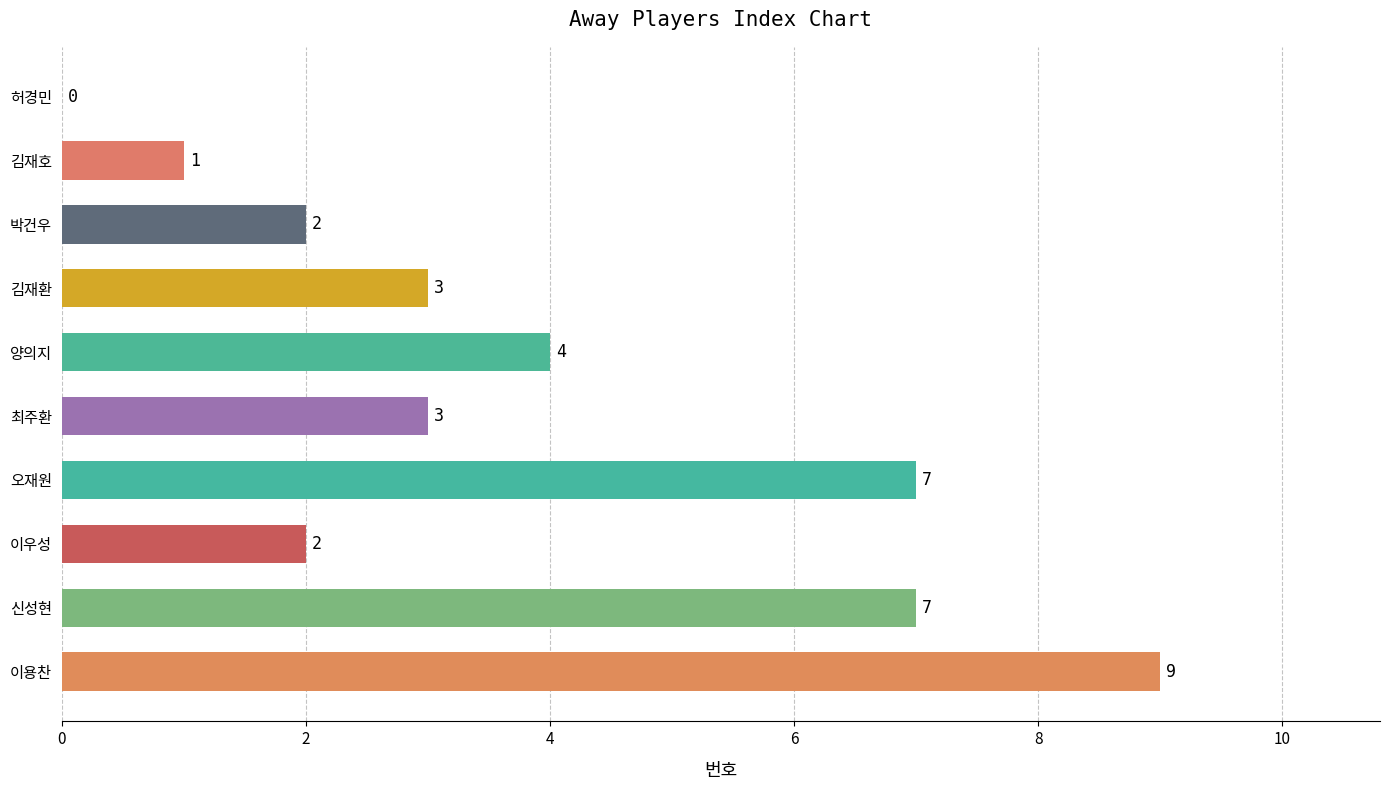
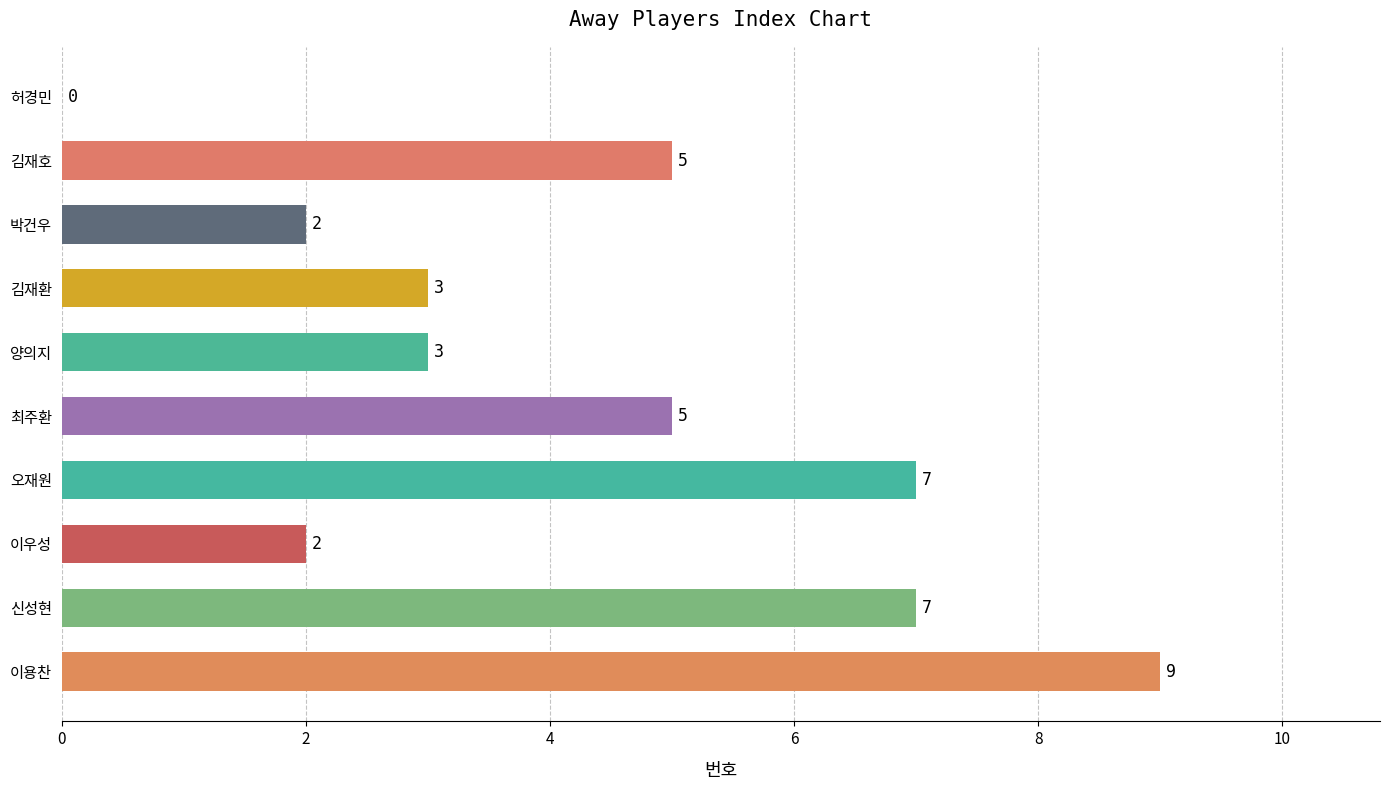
김재호: 1 -> 5
양의지: 4 -> 3
최주환: 3 -> 5
